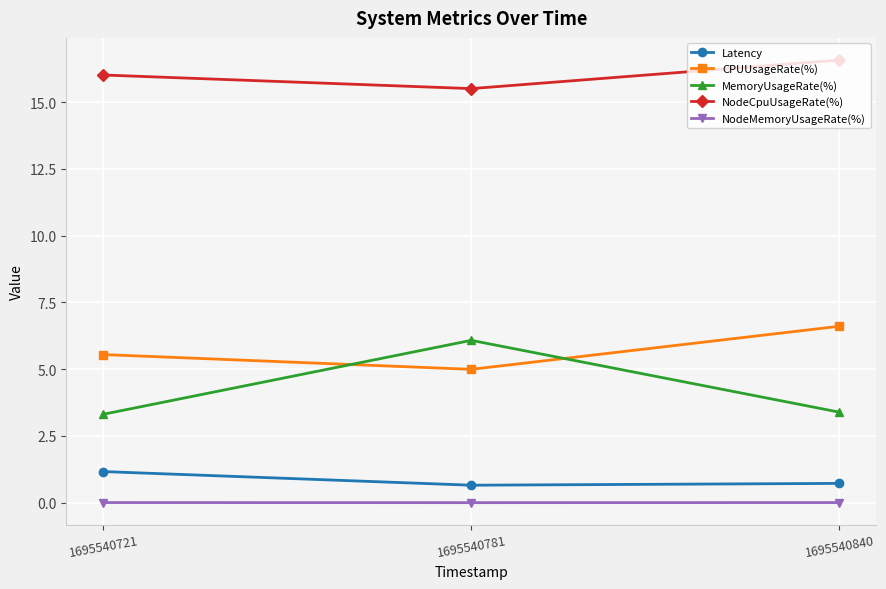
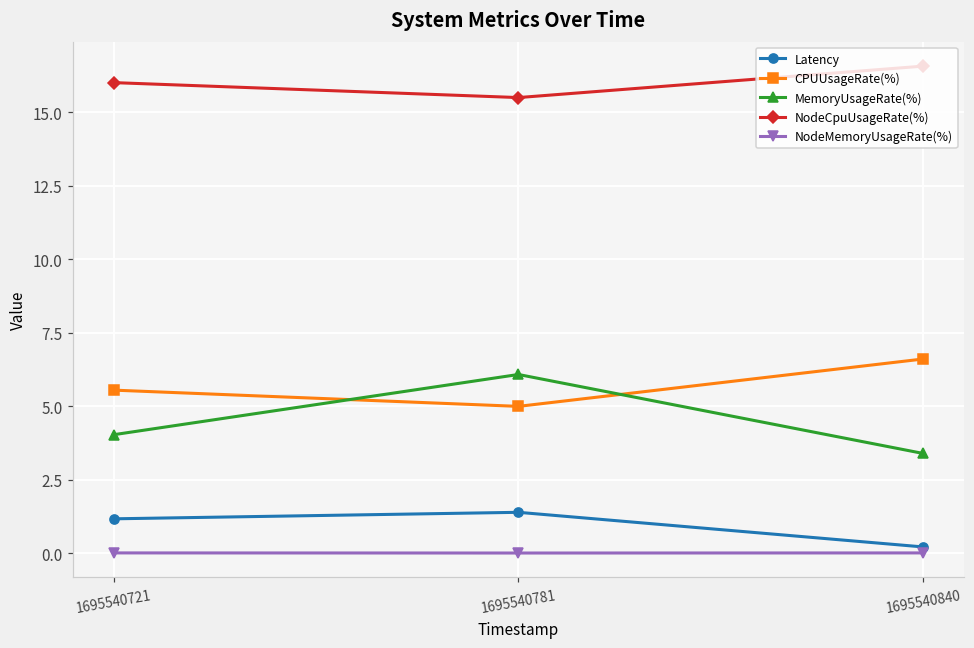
MemoryUsageRate(%), 1695540721: 3.3 -> 4.0
Latency, 1695540781: 0.7 -> 1.4
Latency, 1695540840: 0.7 -> 0.2
